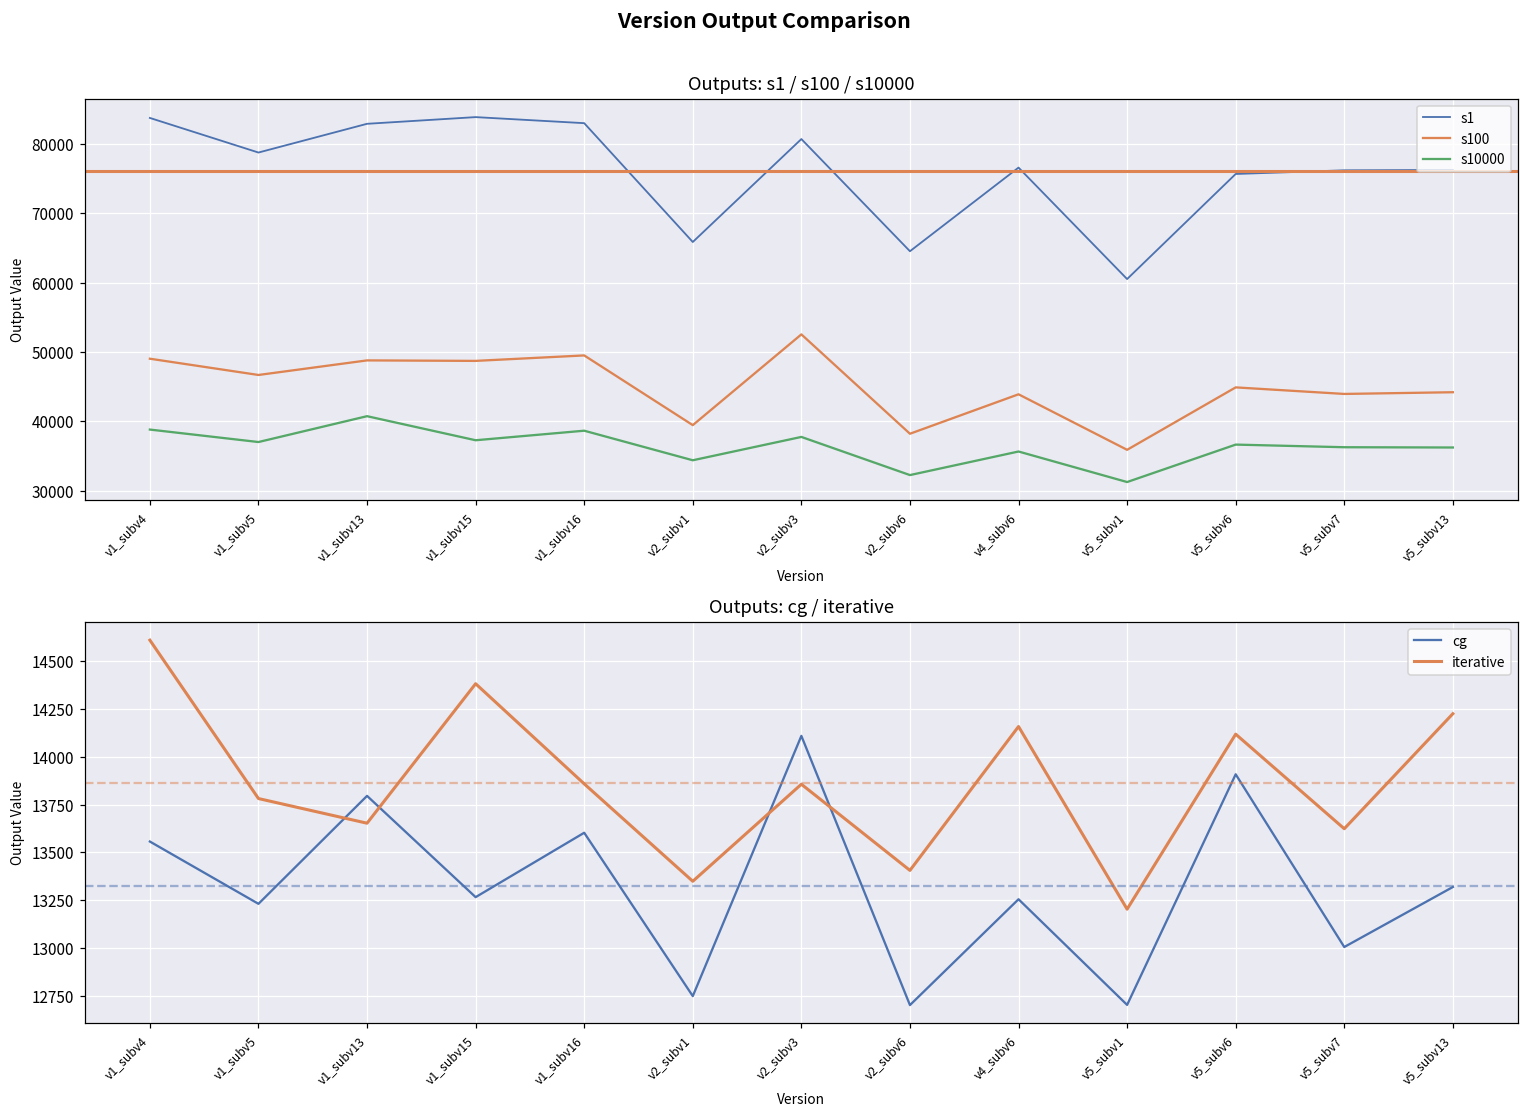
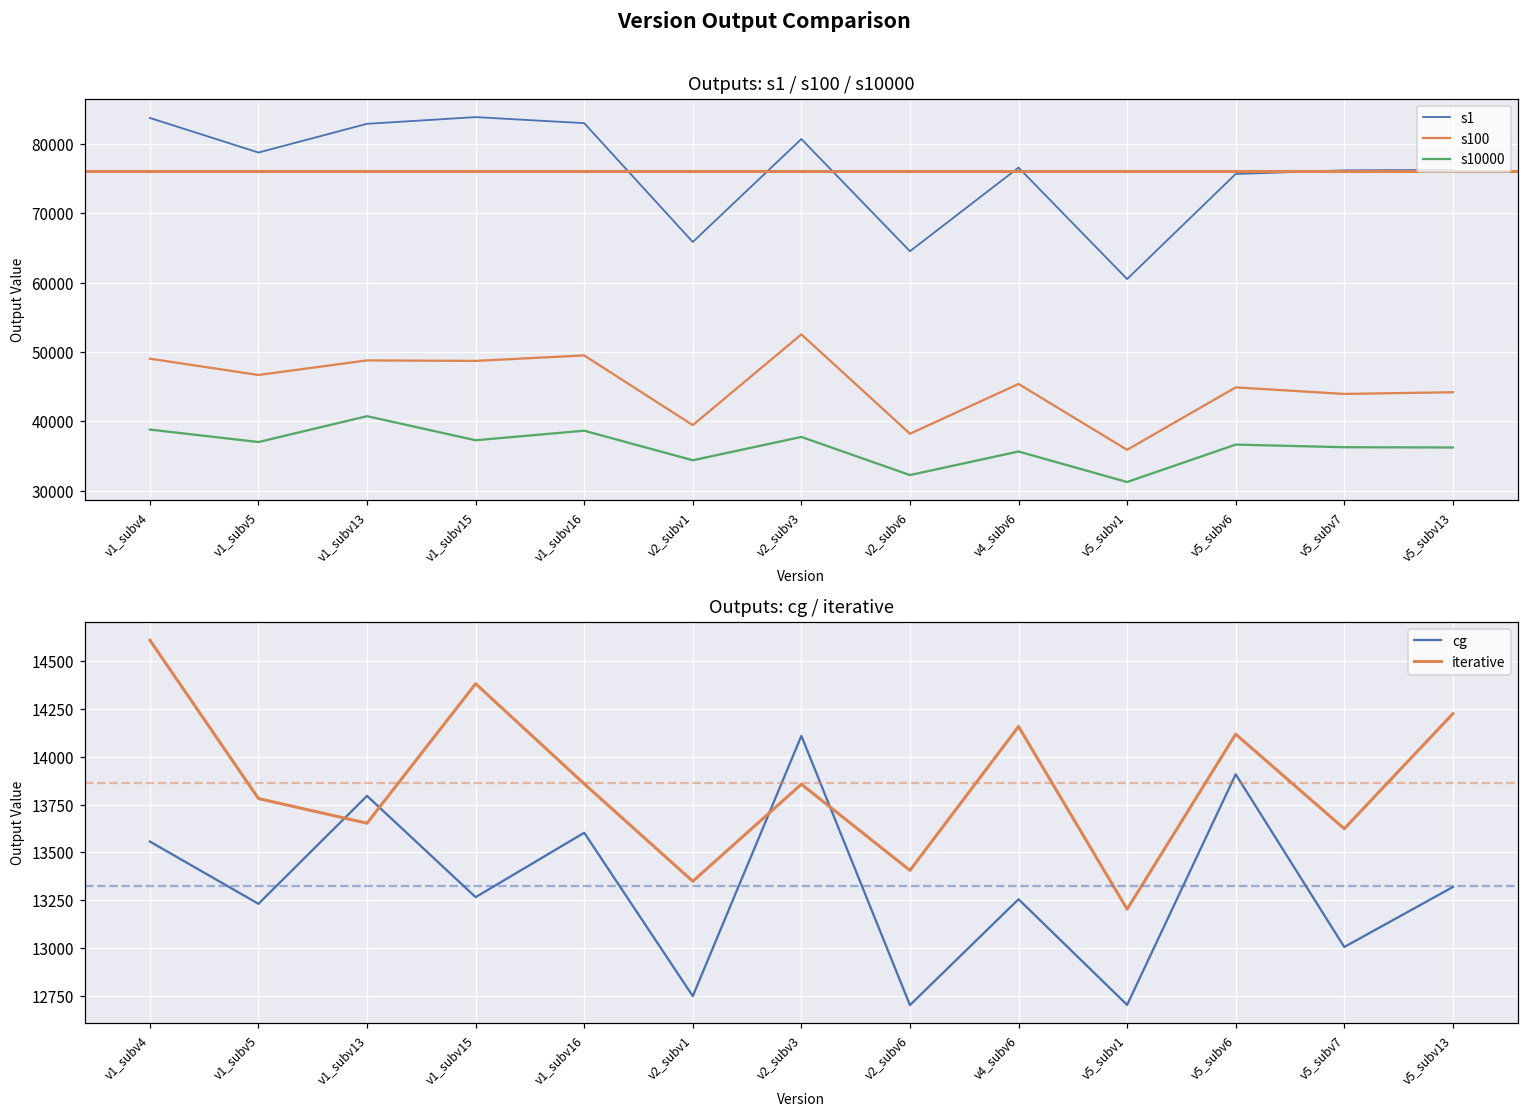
Outputs: s1 / s100 / s10000, s100, v4_subv6: 44000 -> 45000
